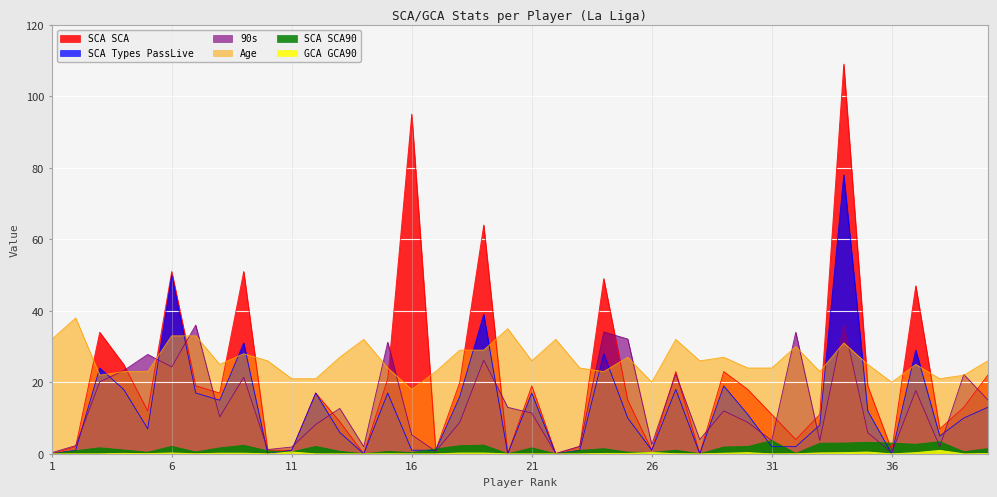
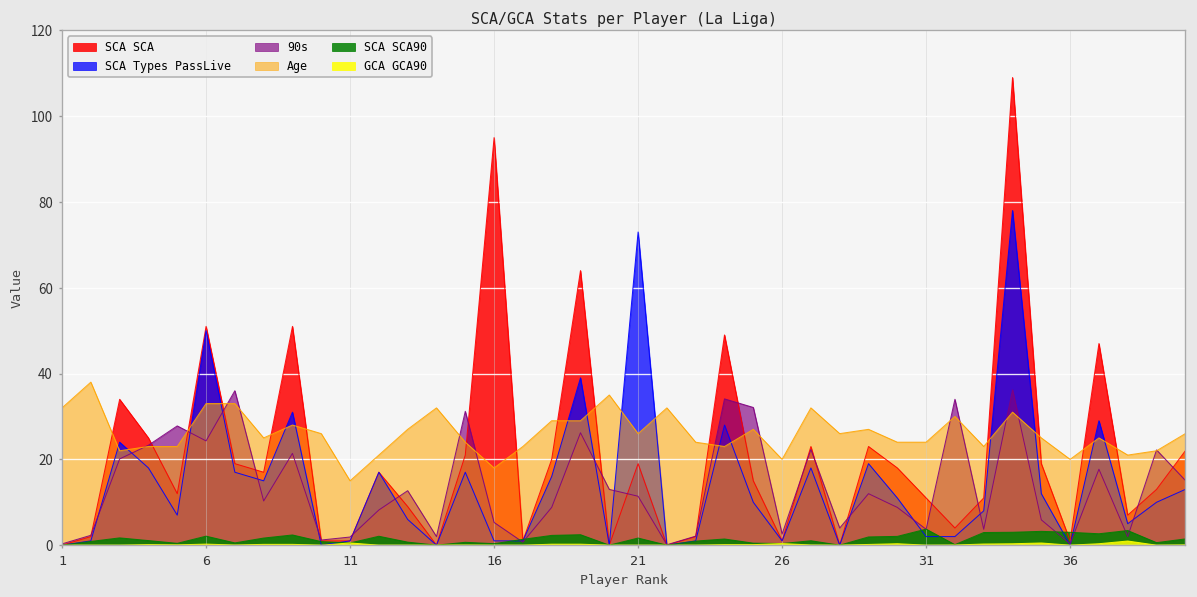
Age, 11: 21 -> 15
SCA Types PassLive, 21: 17 -> 73
